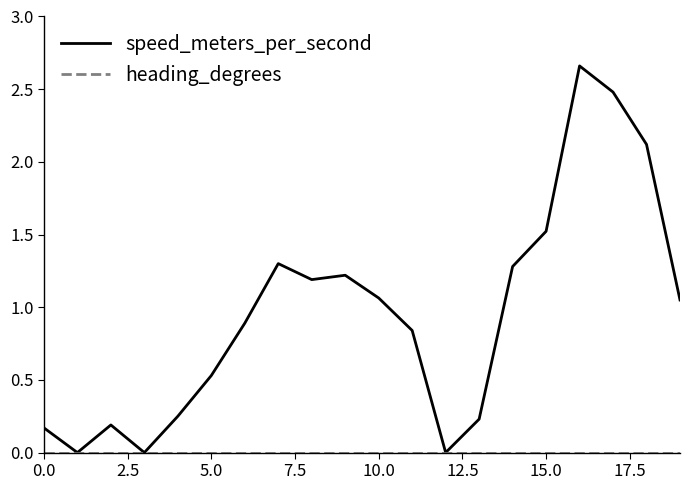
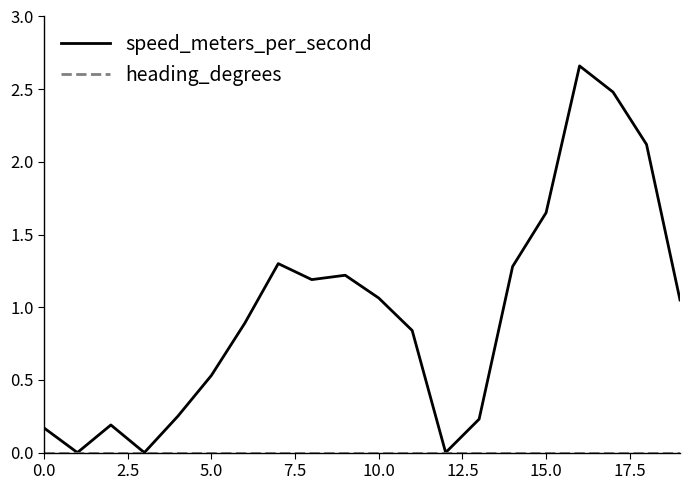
speed_meters_per_second, 15.0: 1.52 -> 1.65
